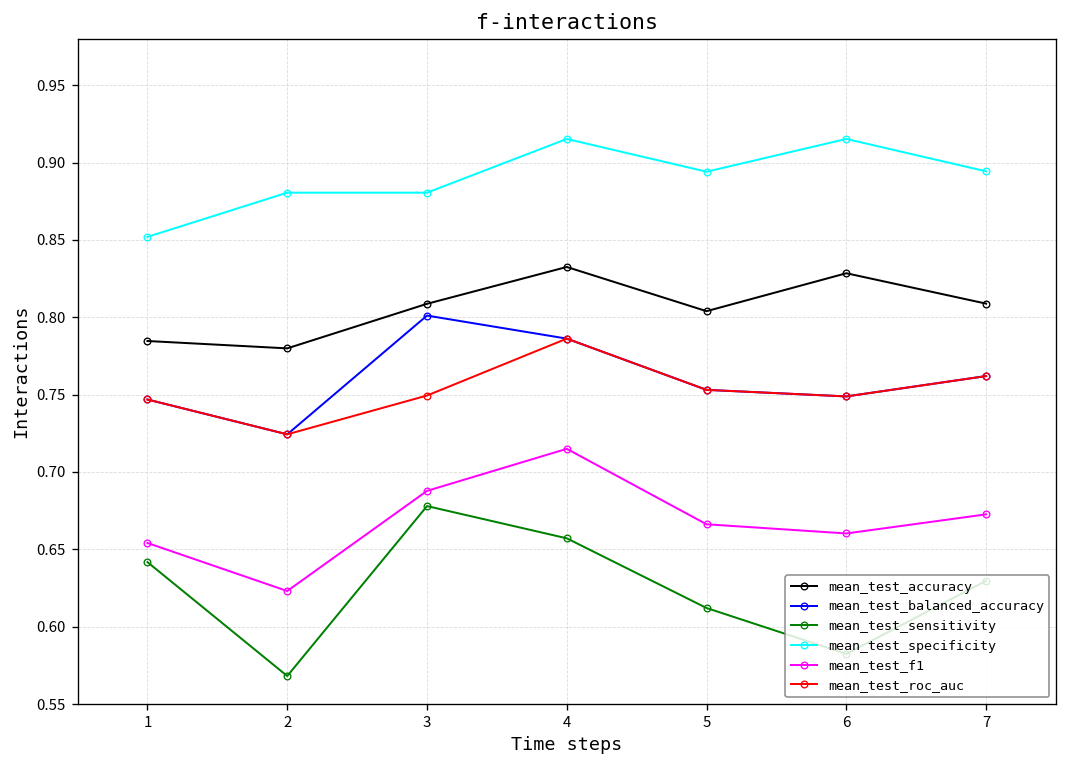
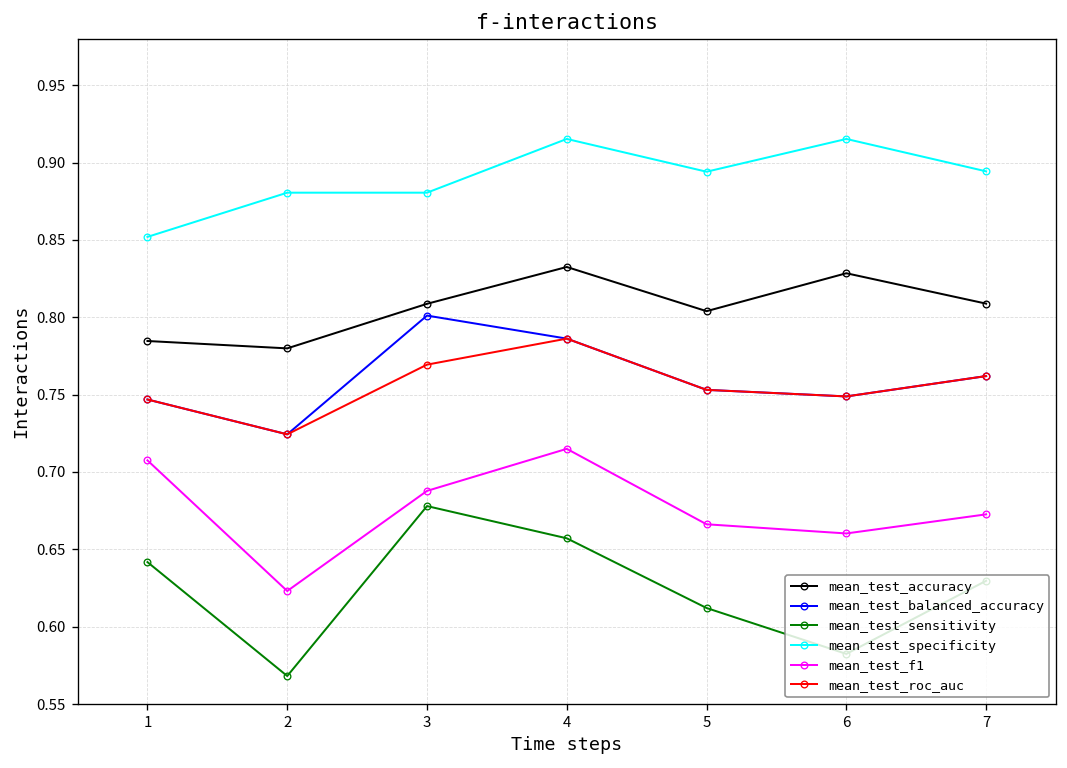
mean_test_f1, 1: 0.654 -> 0.708
mean_test_roc_auc, 3: 0.749 -> 0.769
